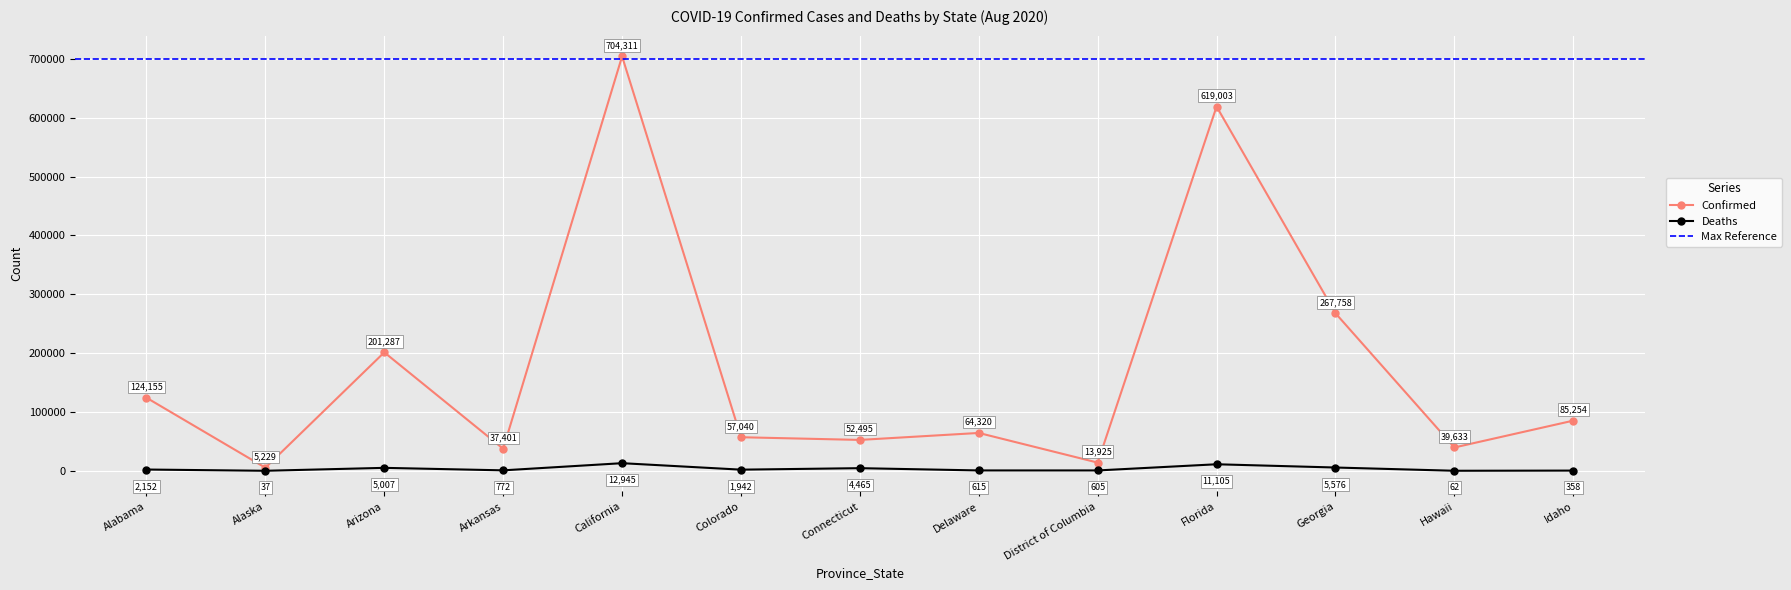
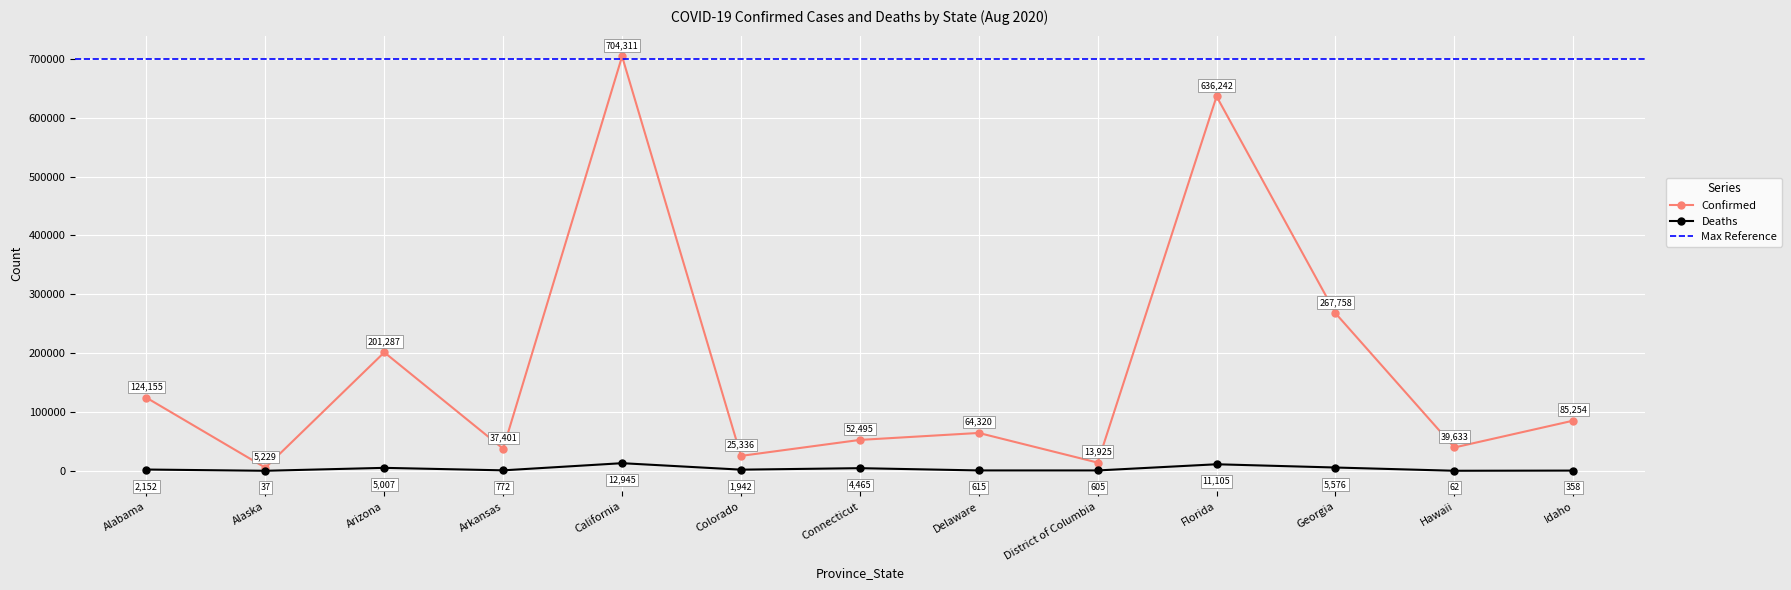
Confirmed, Colorado: 57,040 -> 25,336
Confirmed, Florida: 619,003 -> 636,242
